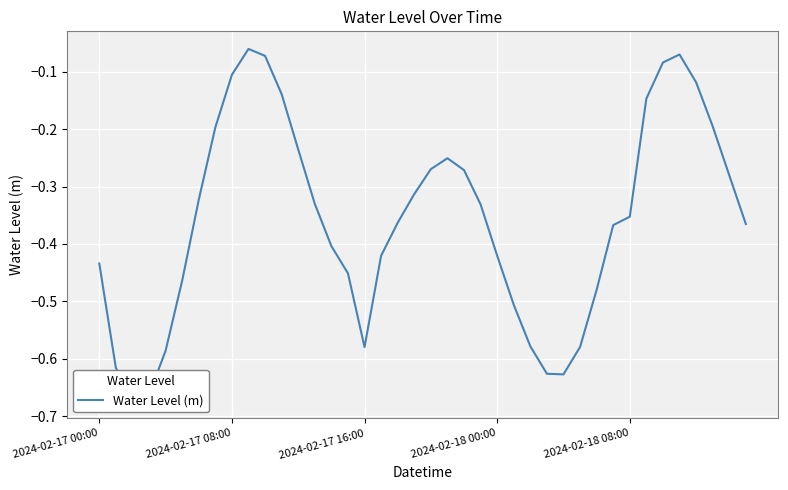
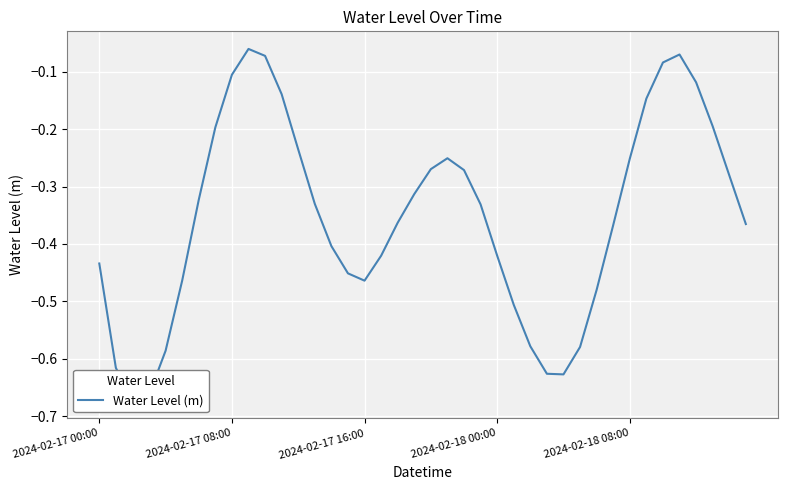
2024-02-17 16:00: -0.58 -> -0.46
2024-02-18 08:00: -0.35 -> -0.25
